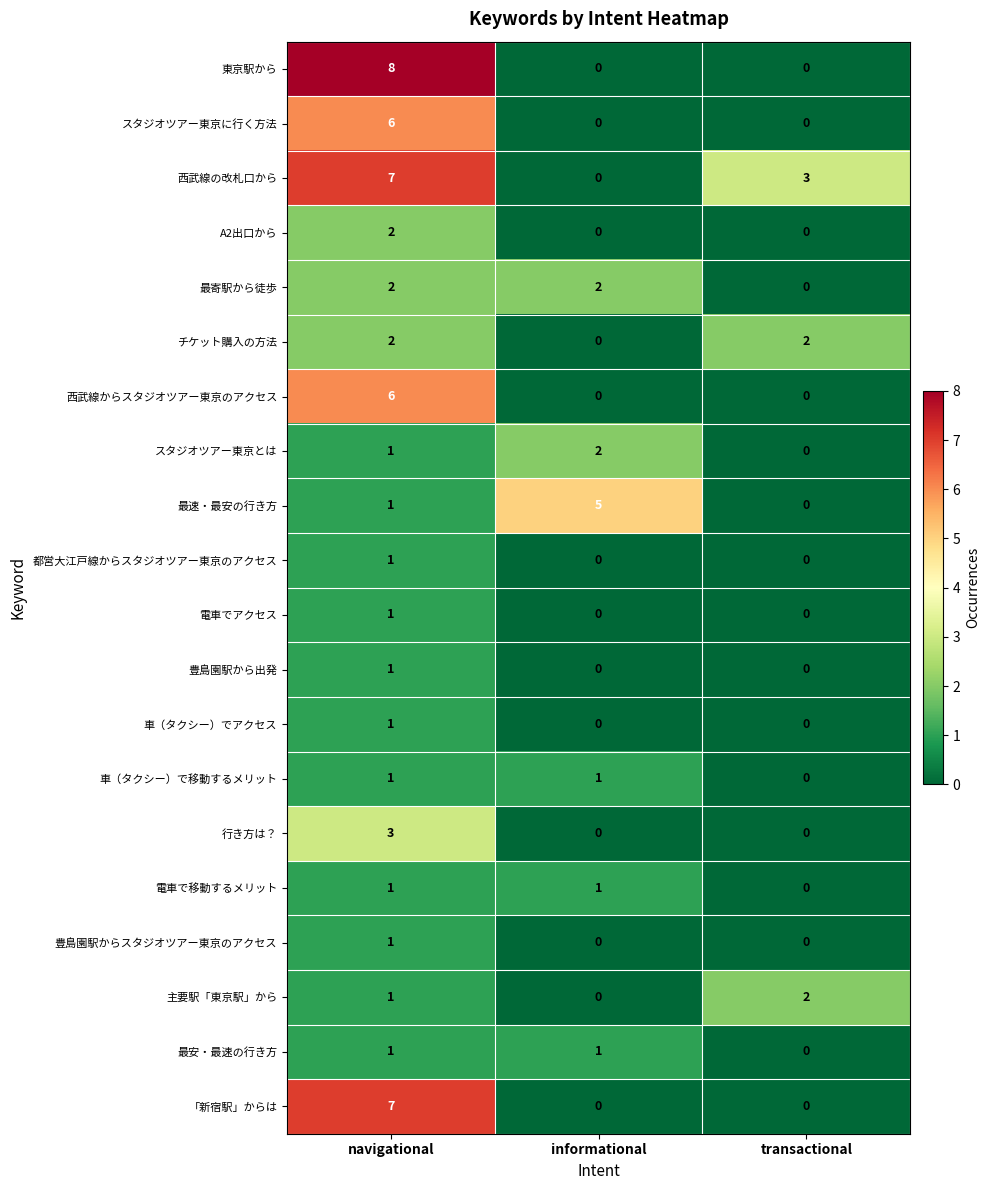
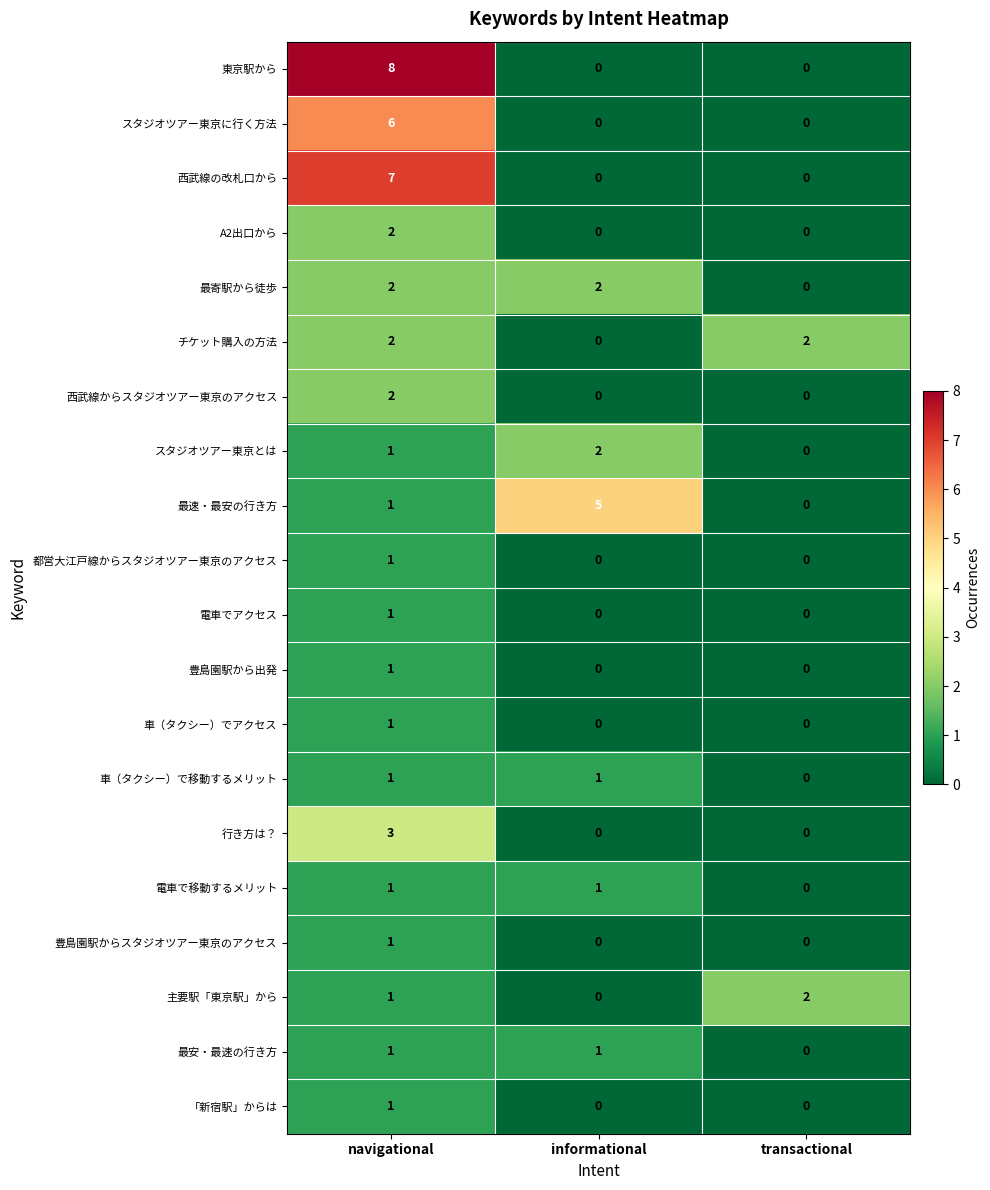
西武線の改札口から, transactional: 3 -> 0
西武線からスタジオツアー東京のアクセス, navigational: 6 -> 2
「新宿駅」からは, navigational: 7 -> 1
